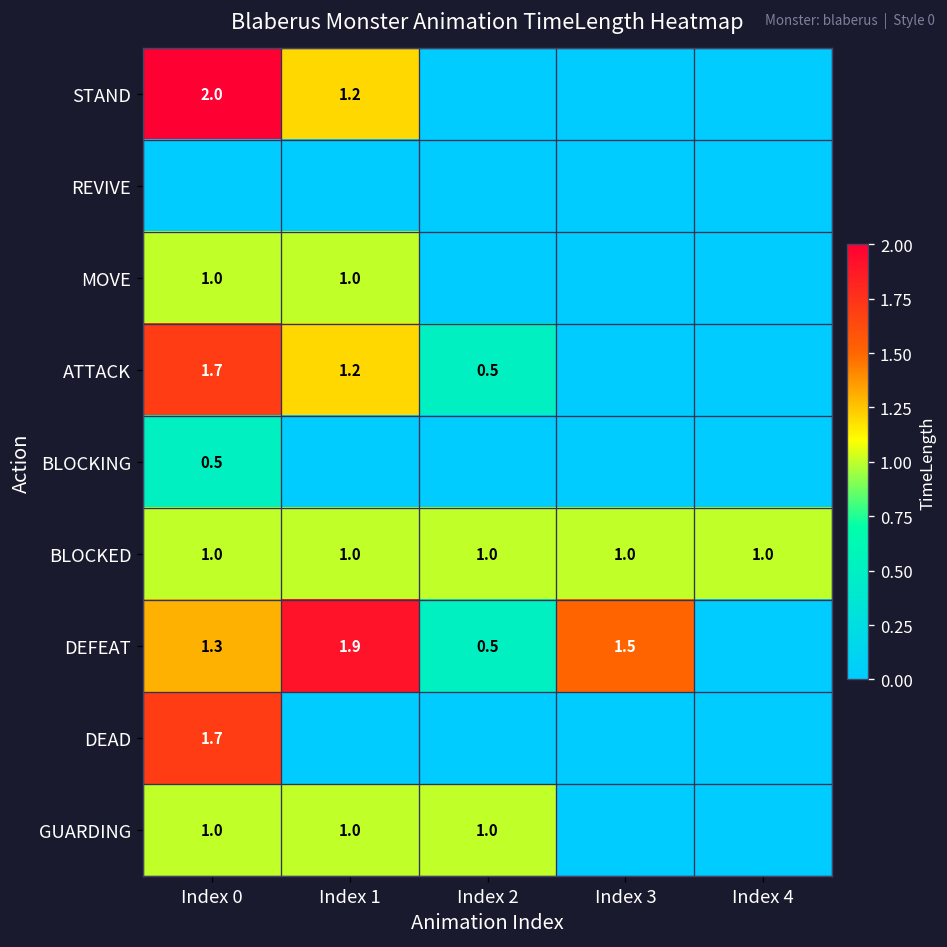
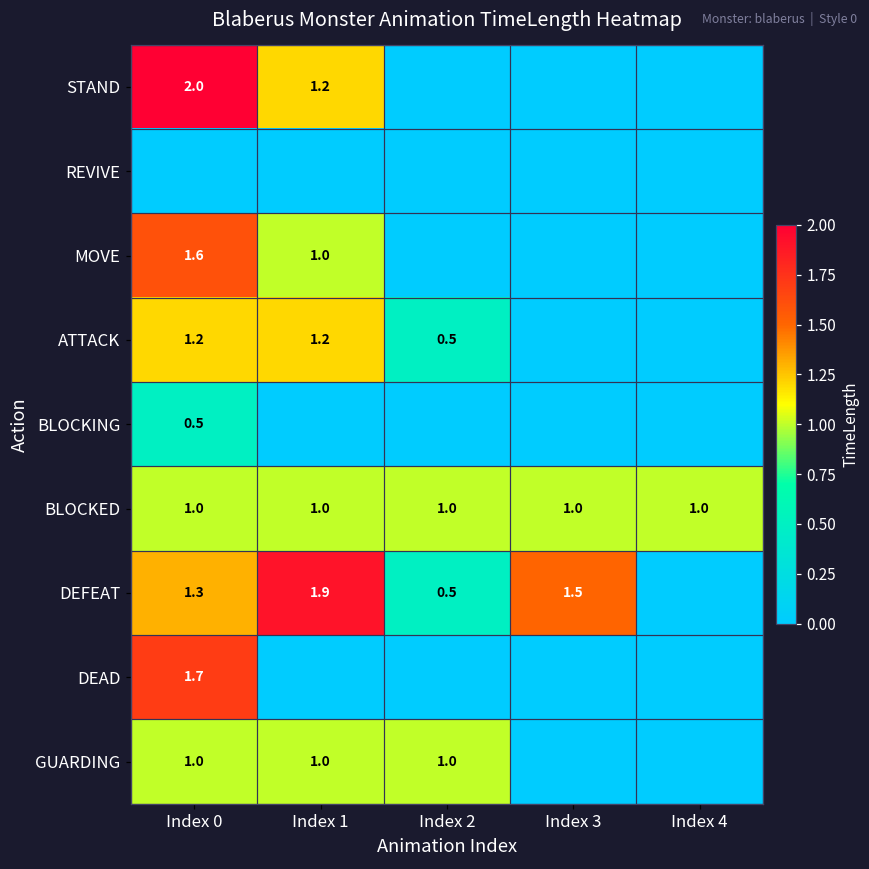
MOVE, Index 0: 1.0 -> 1.6
ATTACK, Index 0: 1.7 -> 1.2
